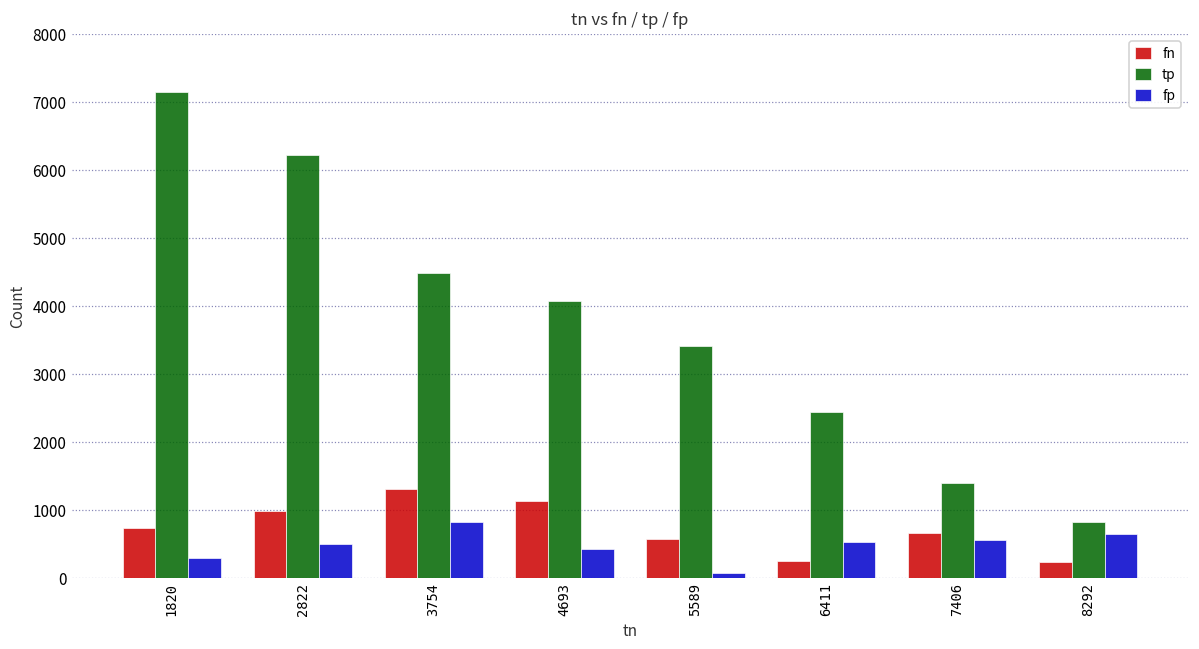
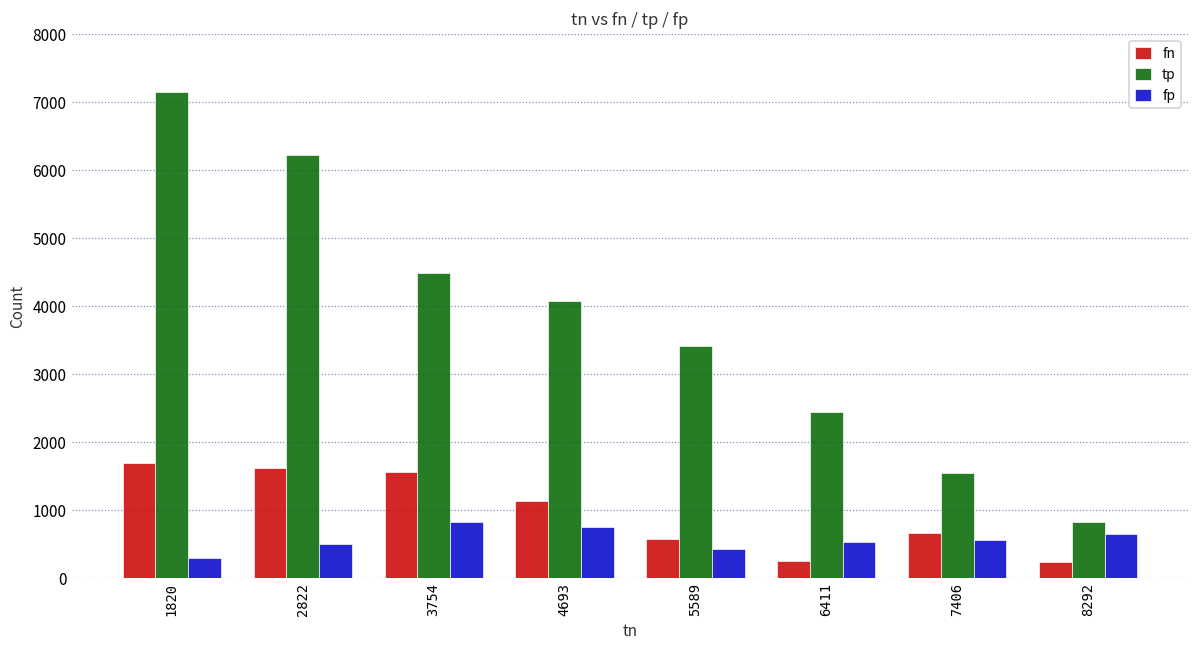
fn, 1820: 700 -> 1700
fn, 2822: 1000 -> 1600
fn, 3754: 1300 -> 1600
fp, 4693: 400 -> 800
fp, 5589: 100 -> 400
tp, 7406: 1400 -> 1500
